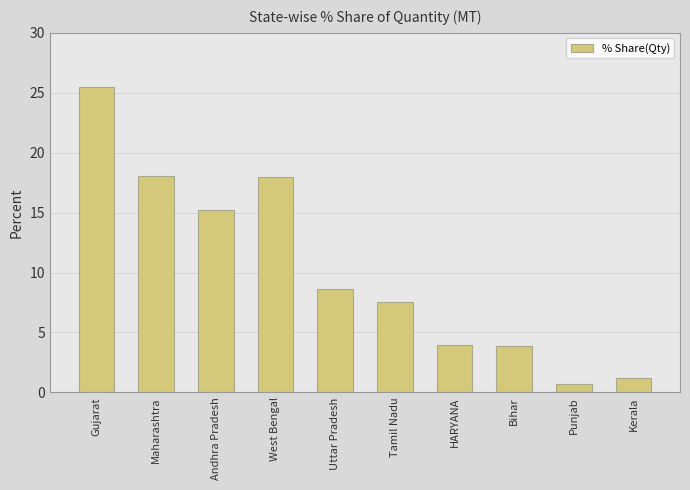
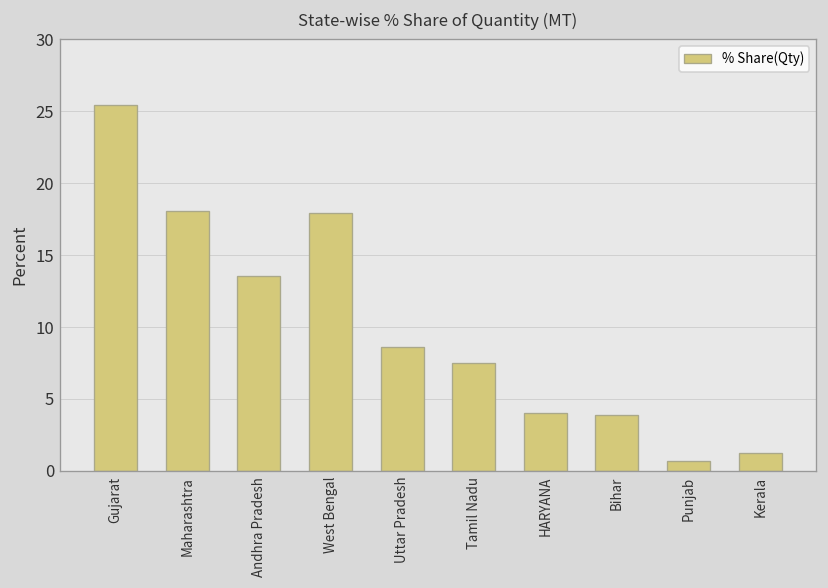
Andhra Pradesh: 15.3 -> 13.6
